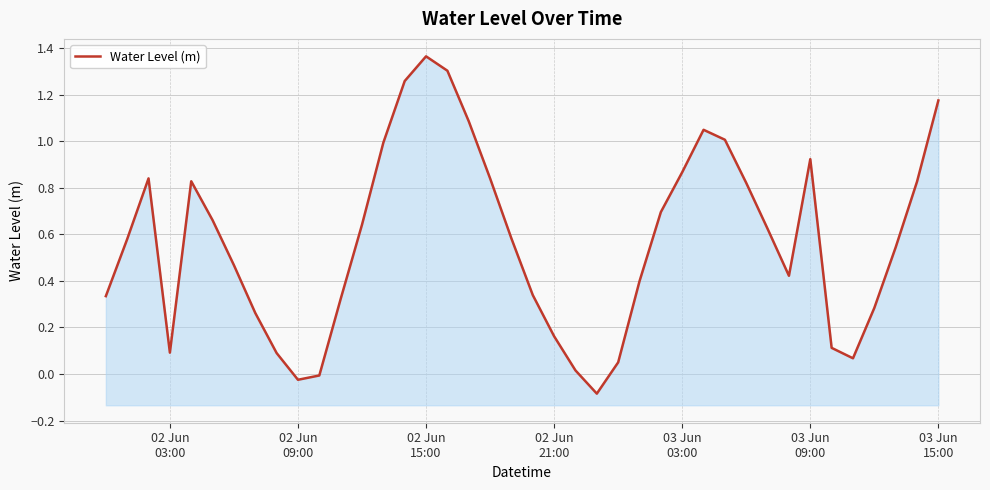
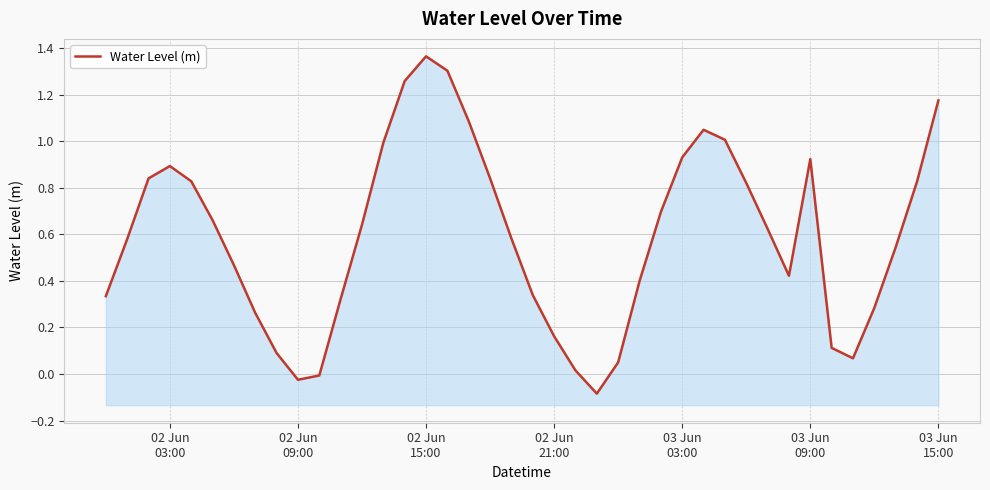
02 Jun 03:00: 0.09 -> 0.89
03 Jun 03:00: 0.87 -> 0.93
